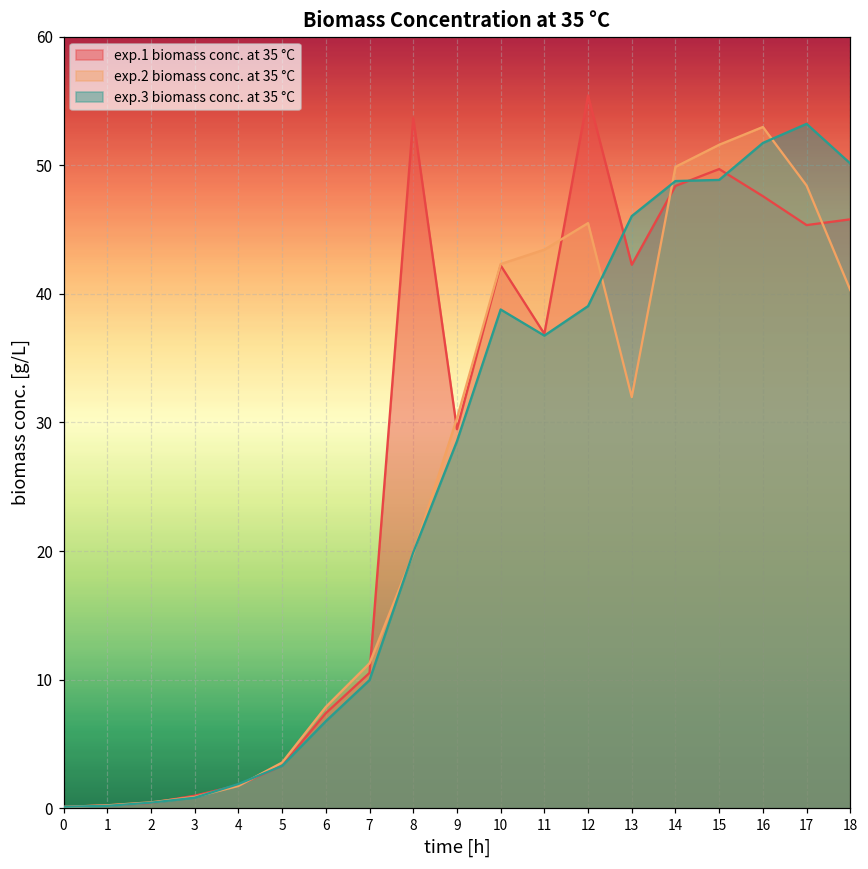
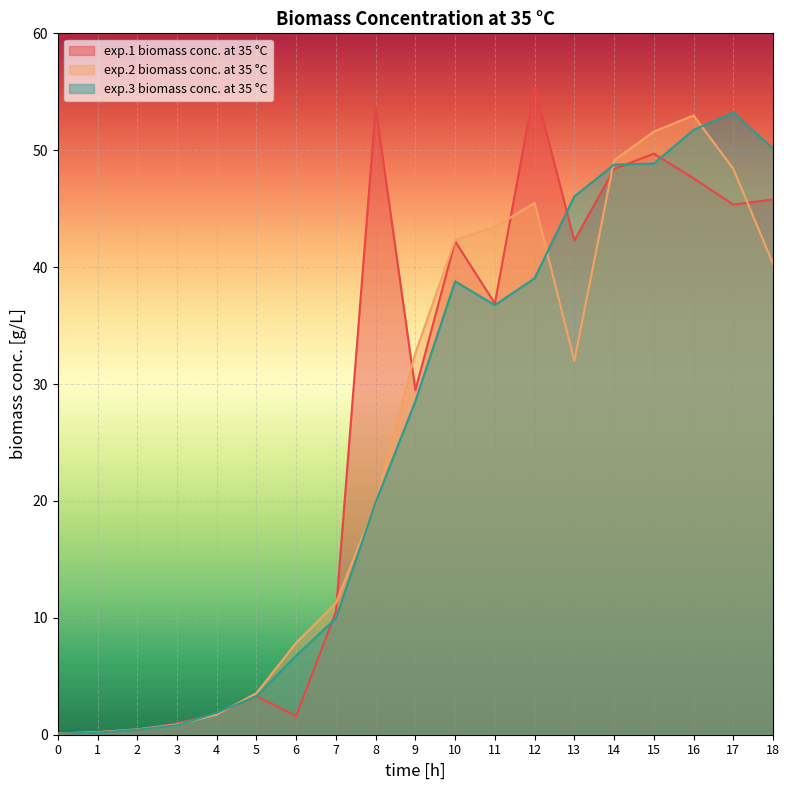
exp.1 biomass conc. at 35 °C, 6: 7.4 -> 1.6
exp.2 biomass conc. at 35 °C, 9: 30.3 -> 32.7
exp.2 biomass conc. at 35 °C, 14: 49.9 -> 49.1
